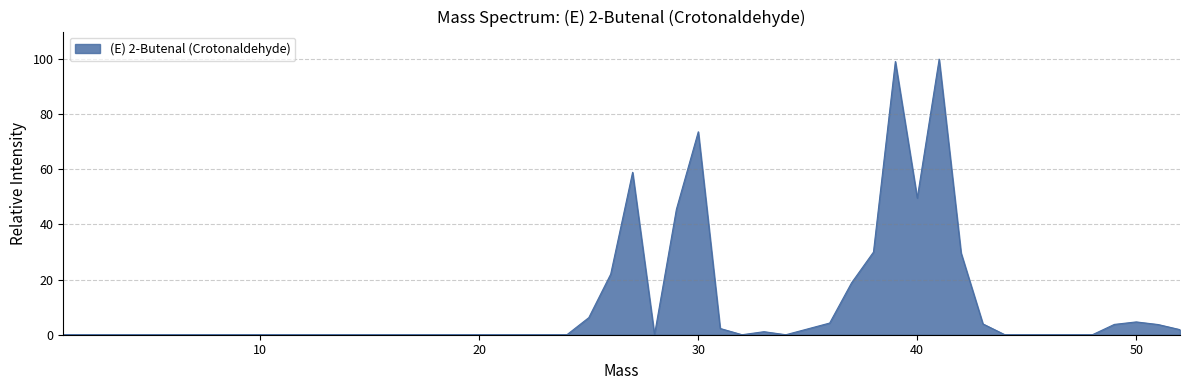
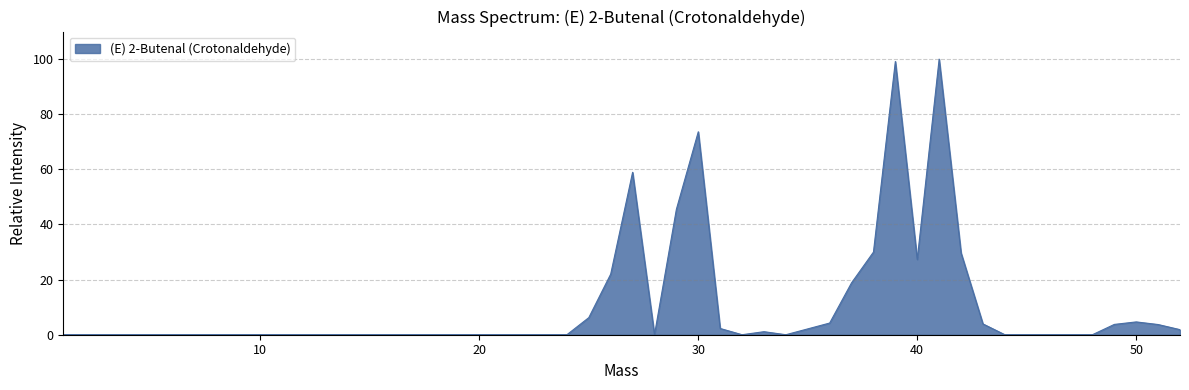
40: 50 -> 27
